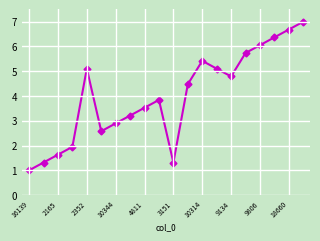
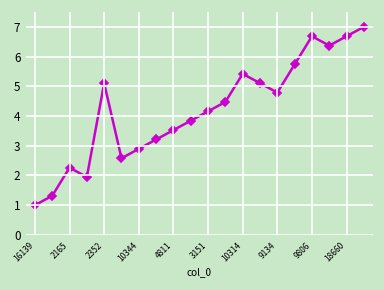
2165: 1.6 -> 2.3
3151: 1.3 -> 4.2
9806: 6.1 -> 6.7
